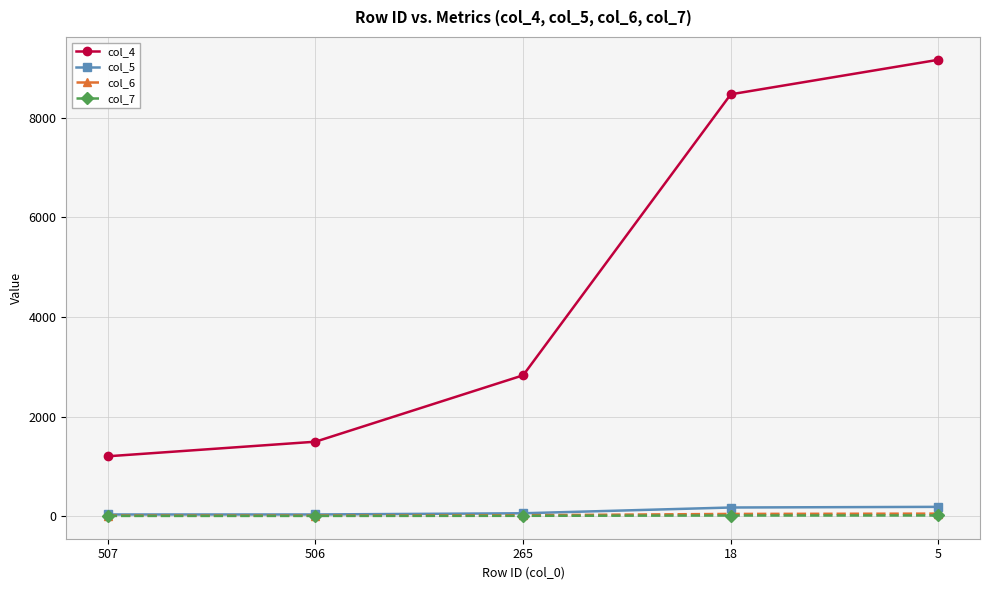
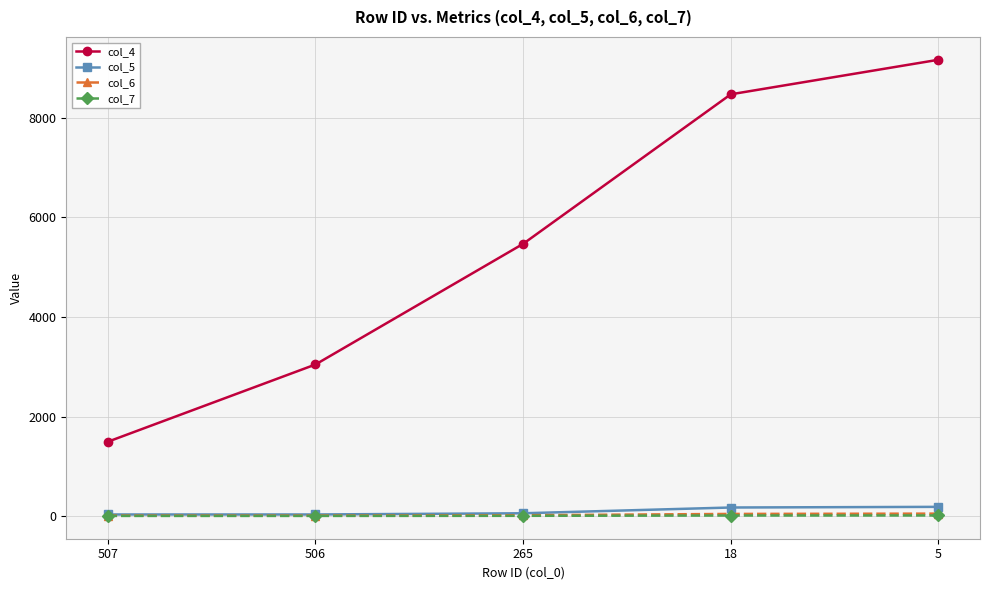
col_4, 507: 1200 -> 1500
col_4, 506: 1500 -> 3000
col_4, 265: 2800 -> 5500
